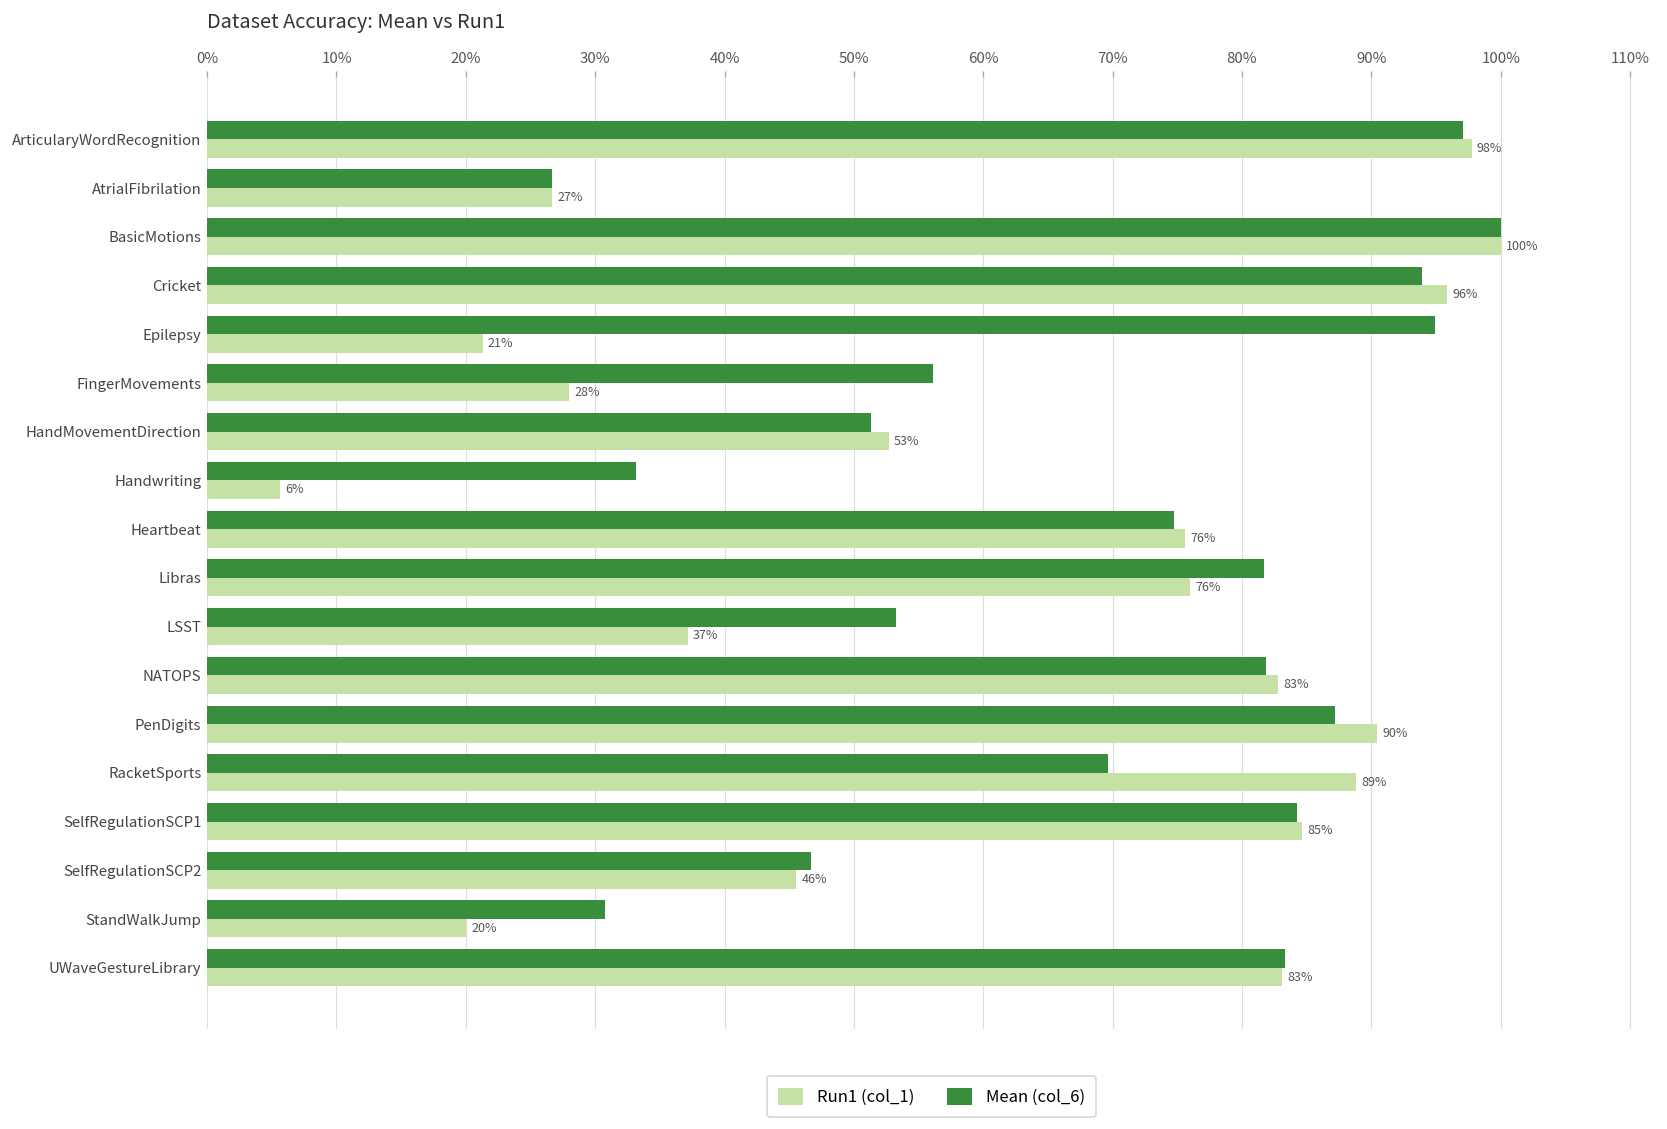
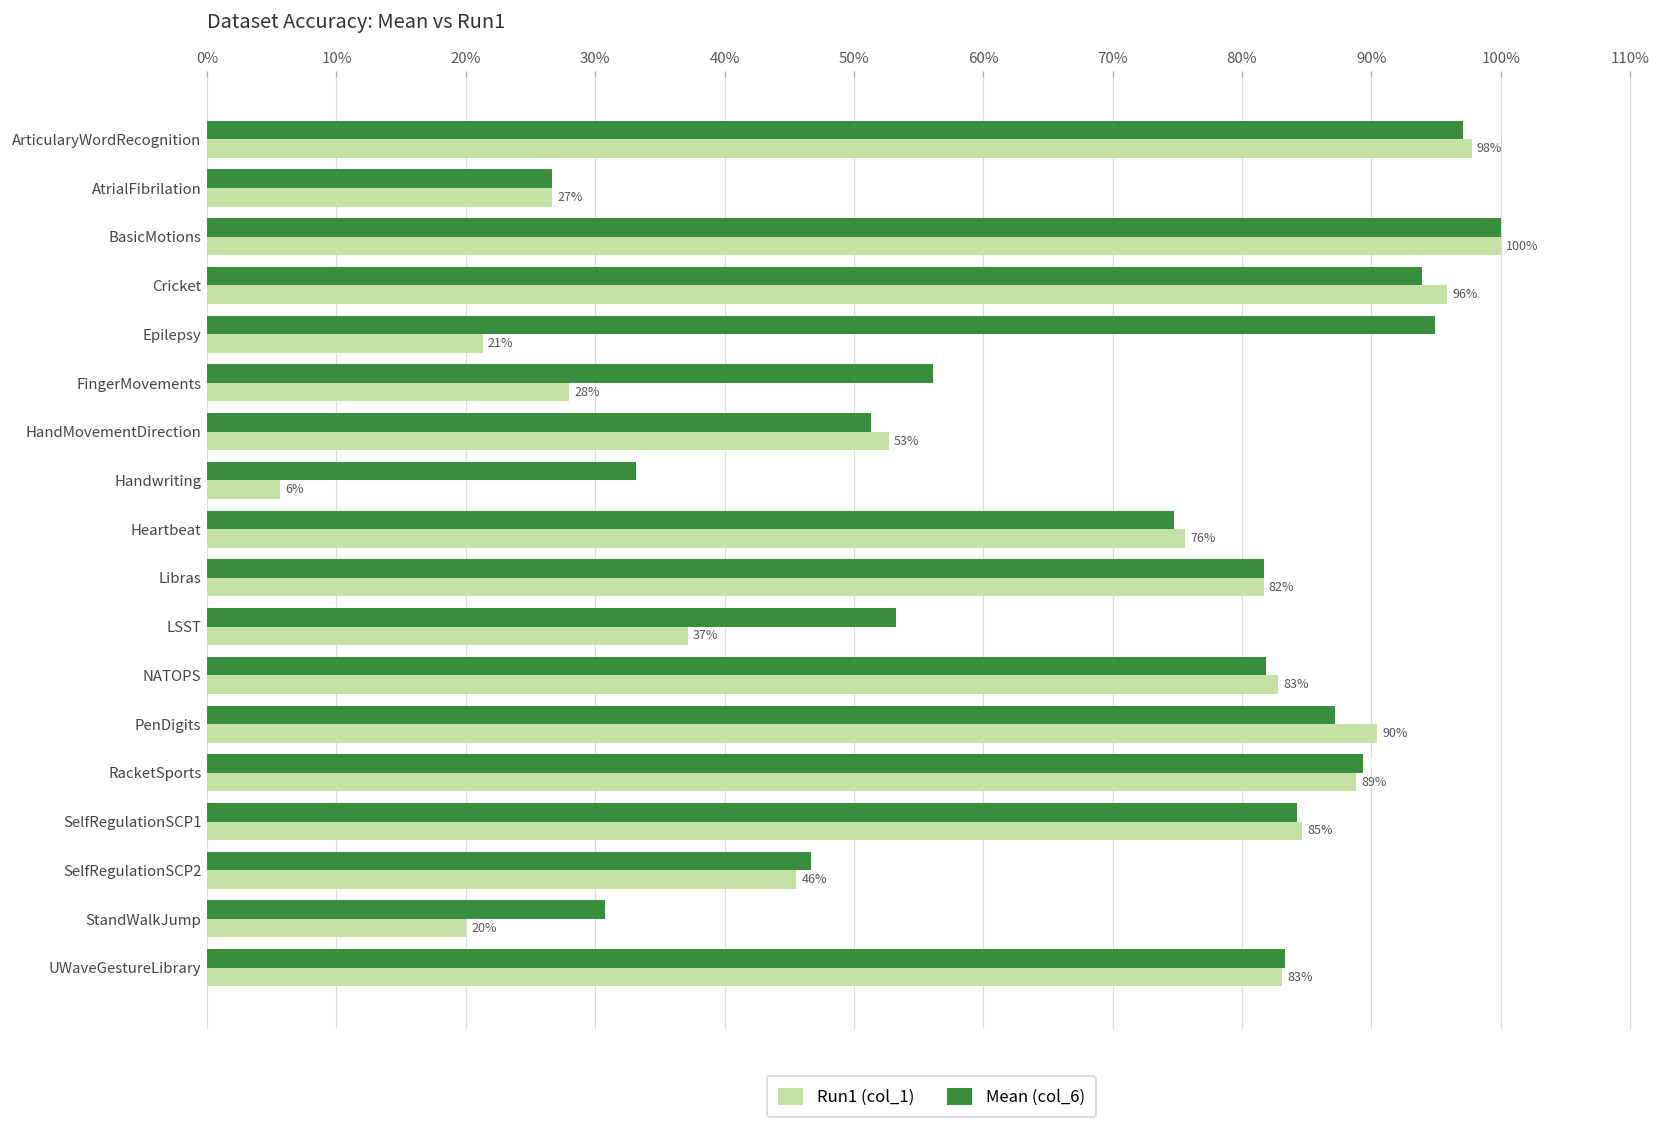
Run1 (col_1), Libras: 76% -> 82%
Mean (col_6), RacketSports: 69.6% -> 89.3%
